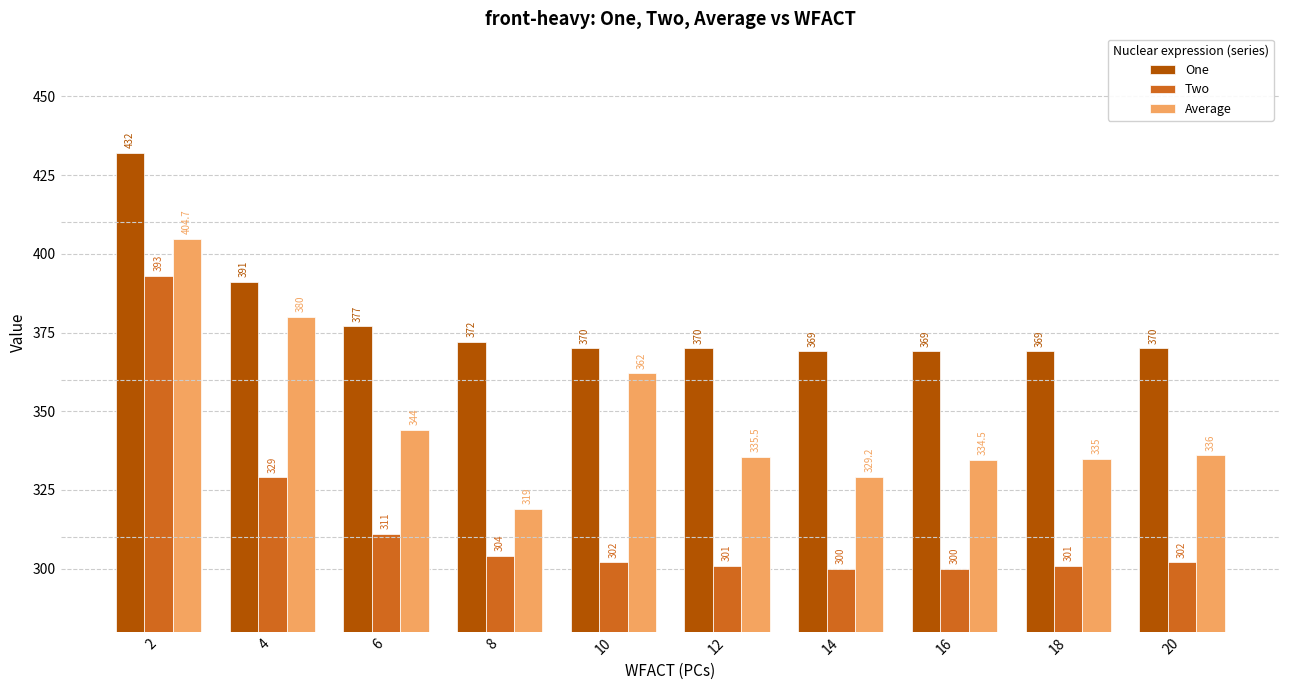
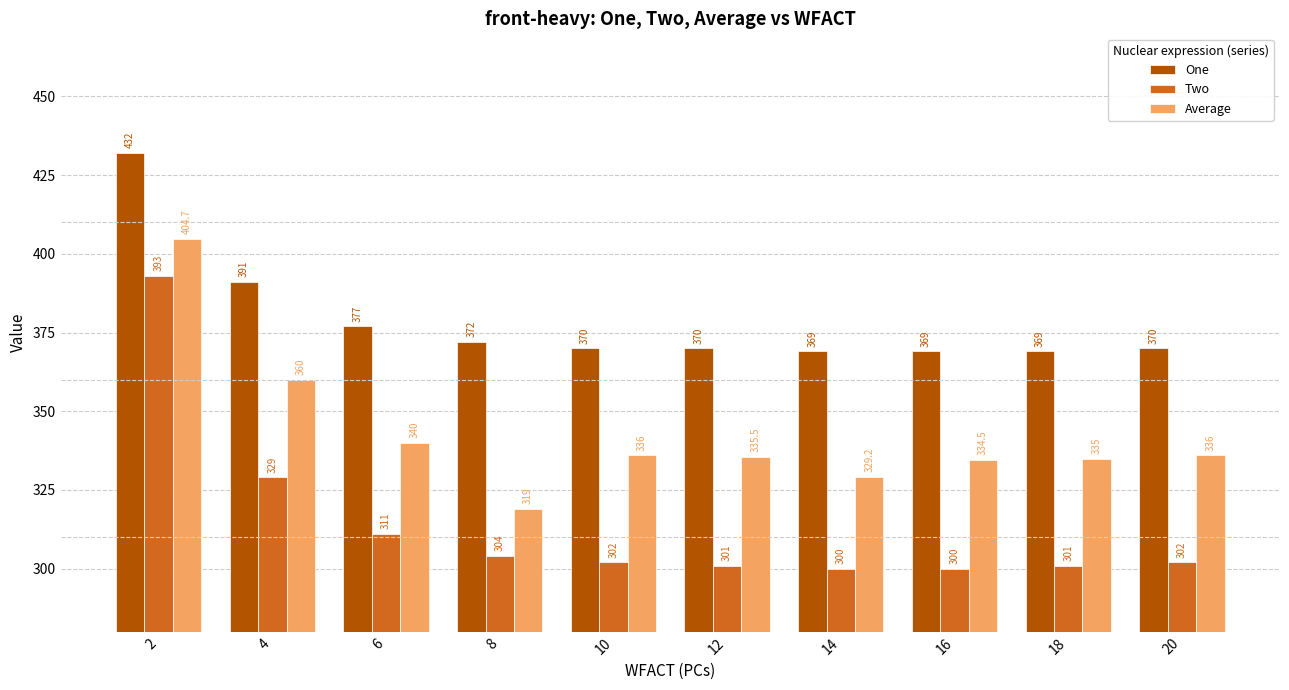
Average, 4: 380 -> 360
Average, 6: 344 -> 340
Average, 10: 362 -> 336
